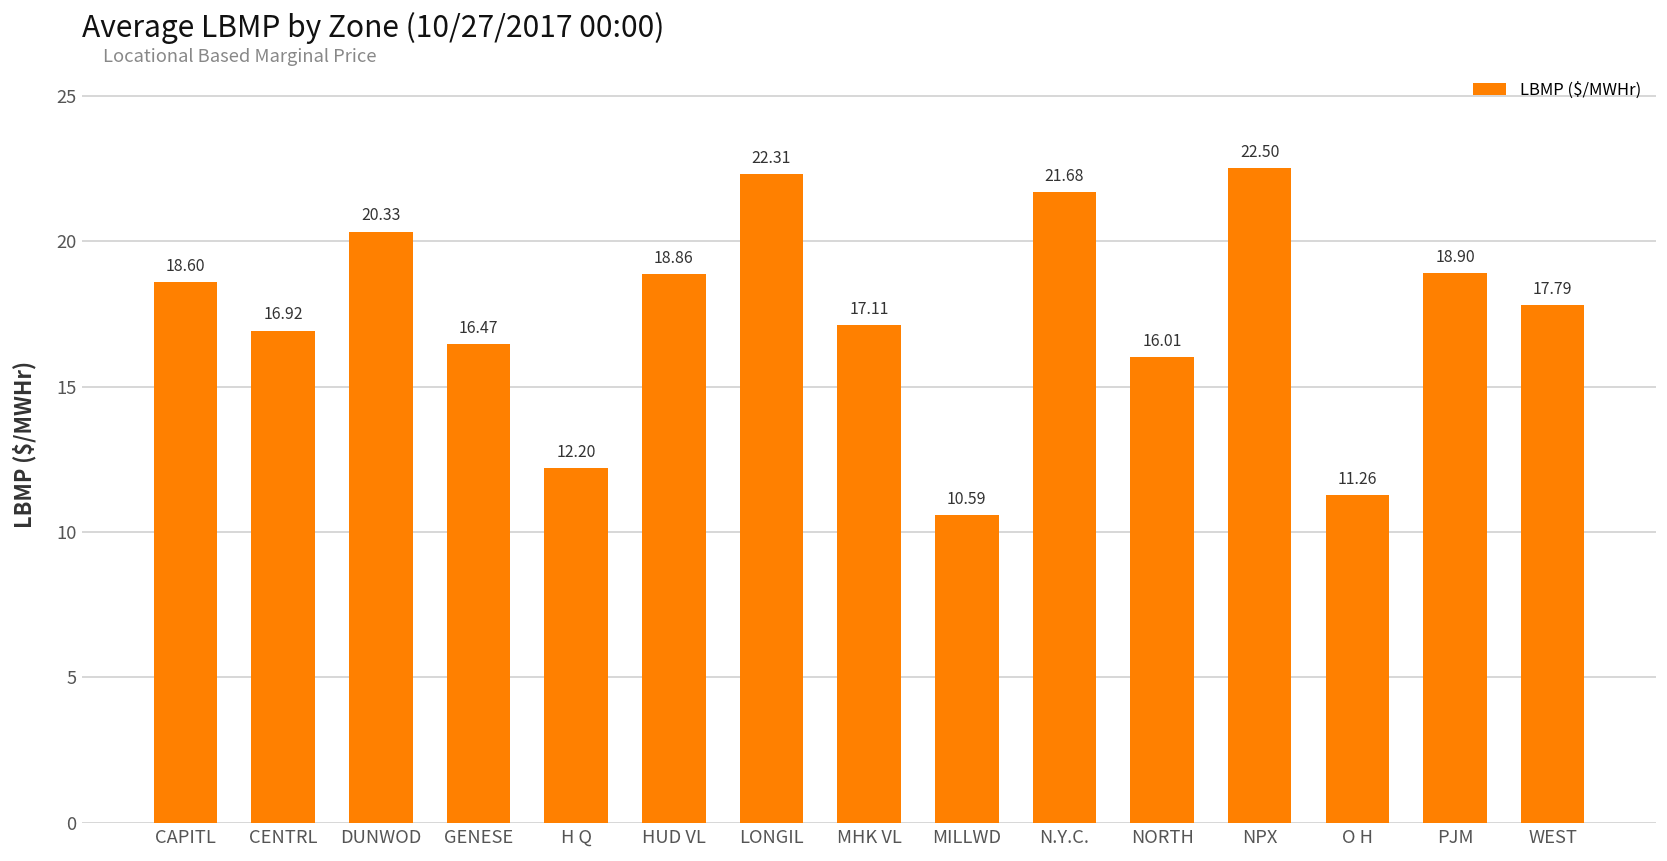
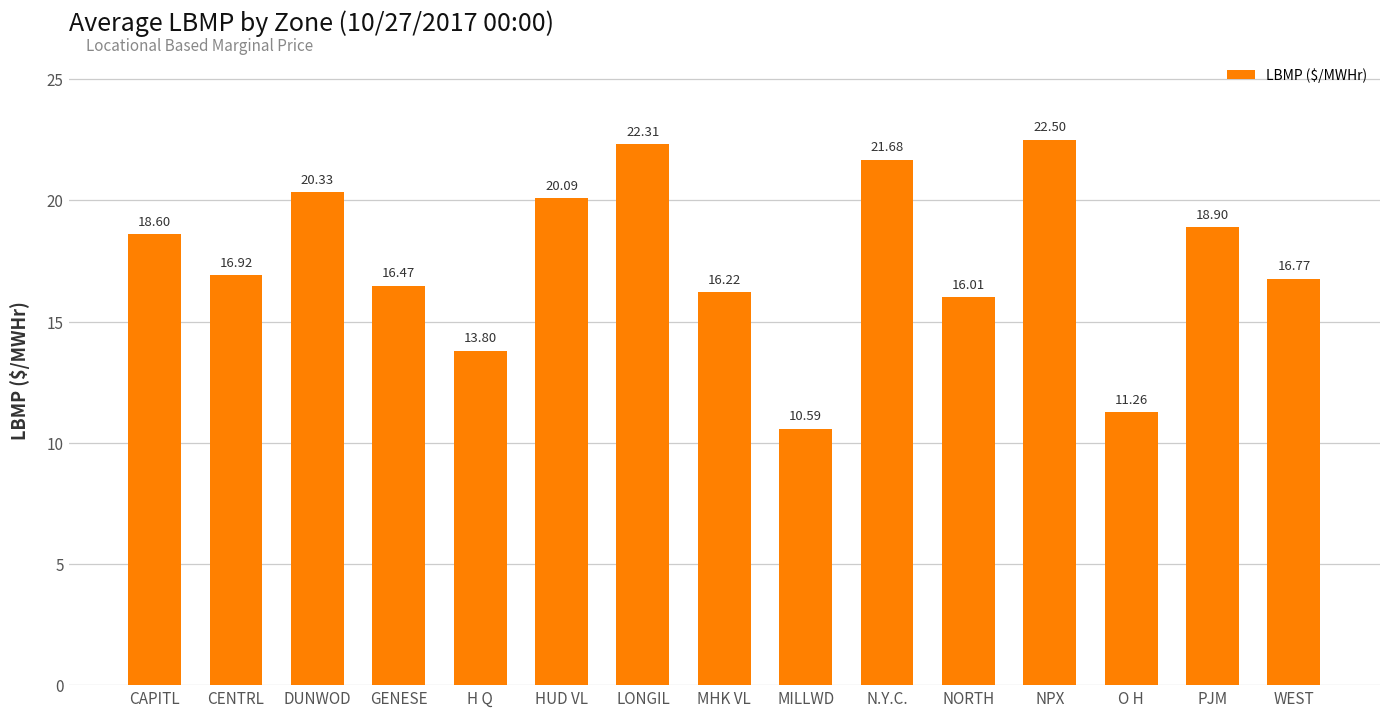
H Q: 12.20 -> 13.80
HUD VL: 18.86 -> 20.09
MHK VL: 17.11 -> 16.22
WEST: 17.79 -> 16.77
